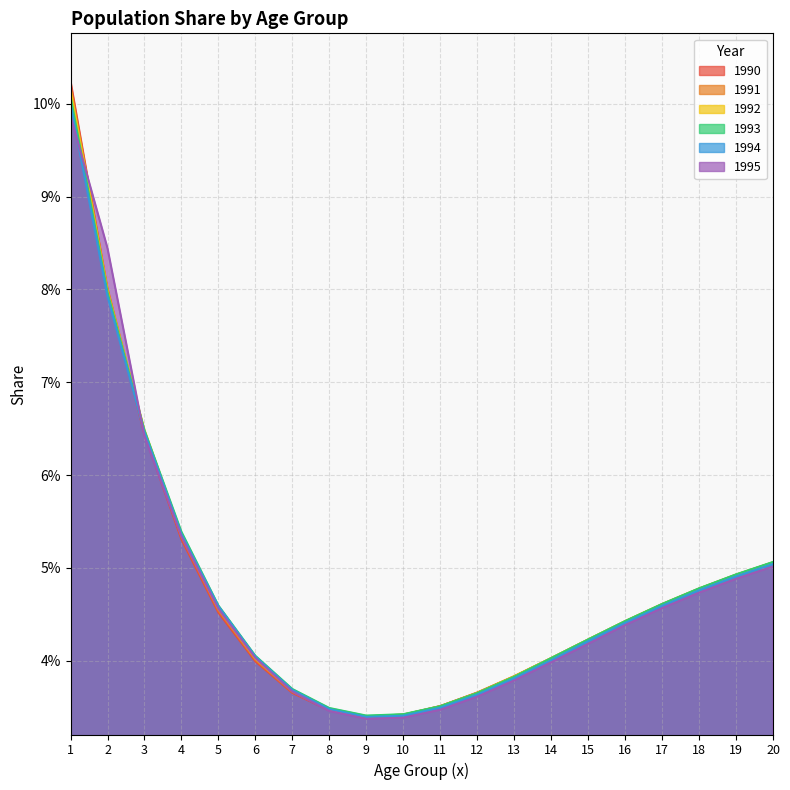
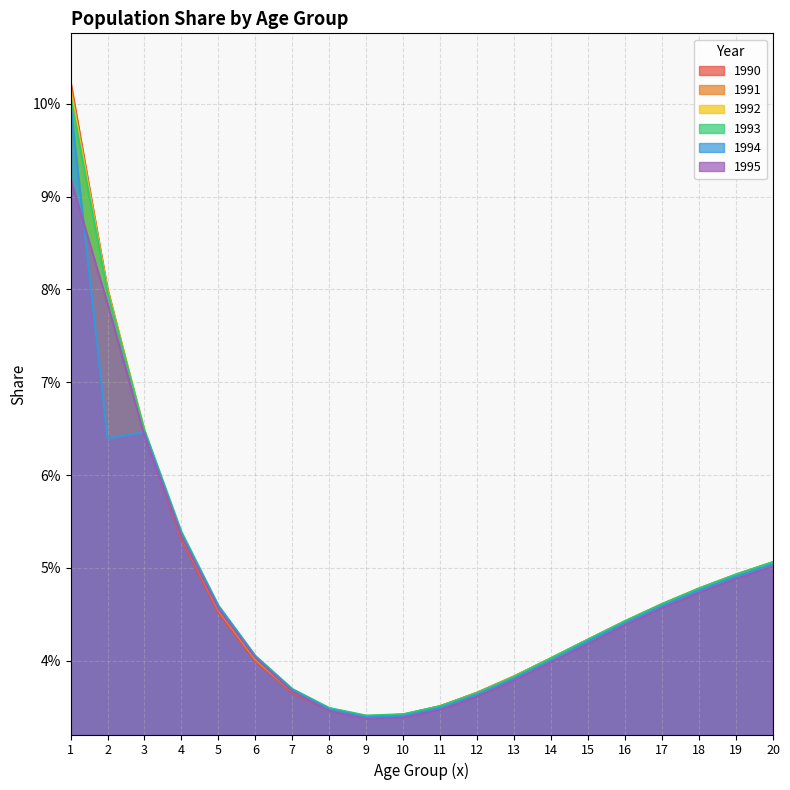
1995, 1: 9.9% -> 9.2%
1994, 2: 7.9% -> 6.4%
1995, 2: 8.4% -> 7.9%
